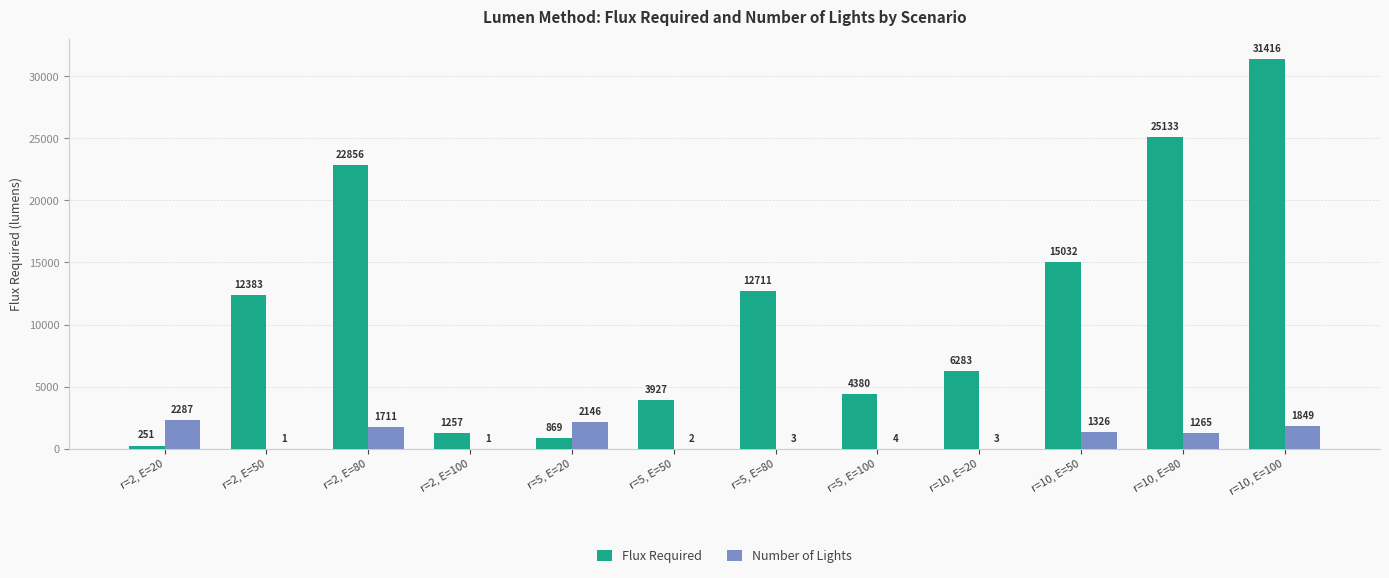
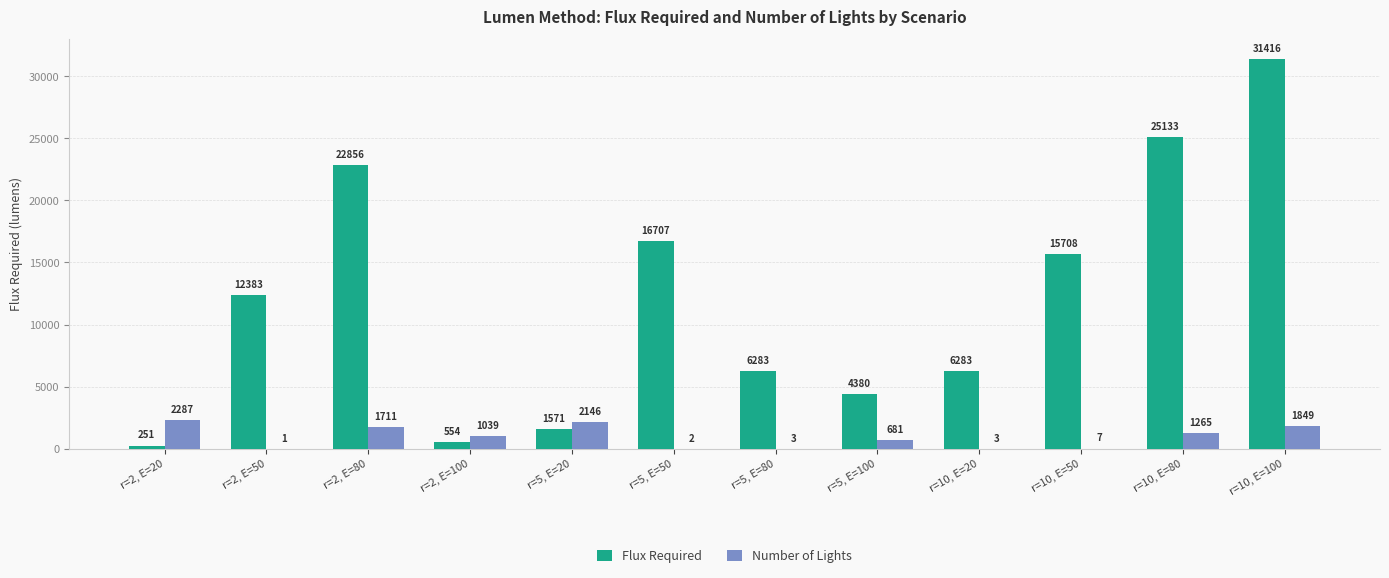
Flux Required, r=2, E=100: 1257 -> 554
Number of Lights, r=2, E=100: 1 -> 1039
Flux Required, r=5, E=20: 869 -> 1571
Flux Required, r=5, E=50: 3927 -> 16707
Flux Required, r=5, E=80: 12711 -> 6283
Number of Lights, r=5, E=100: 4 -> 681
Flux Required, r=10, E=50: 15032 -> 15708
Number of Lights, r=10, E=50: 1326 -> 7
